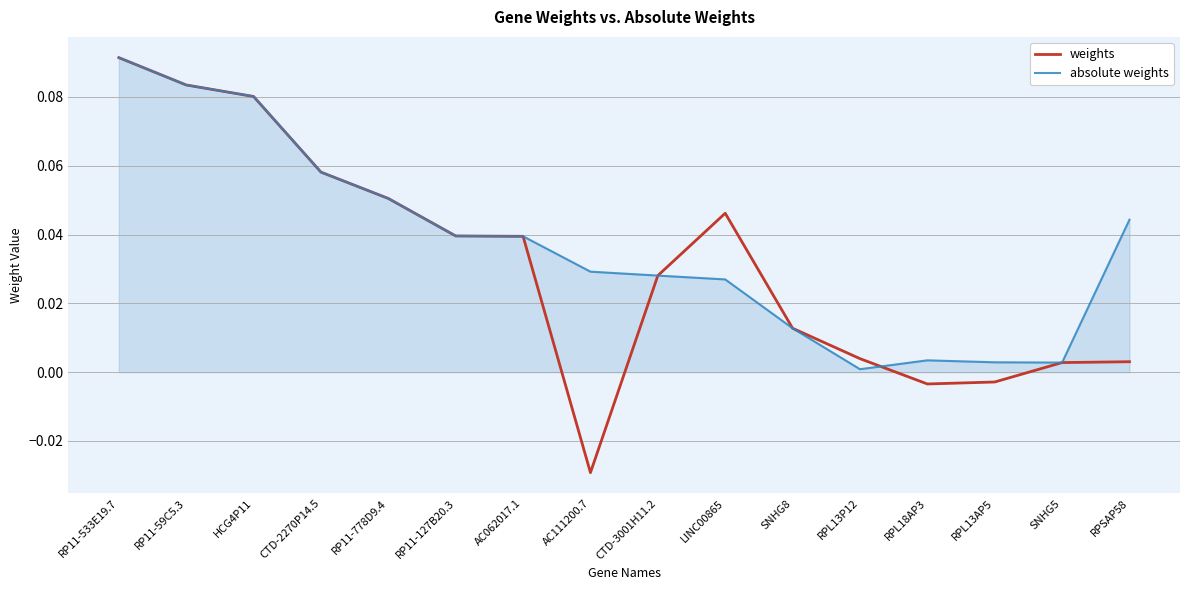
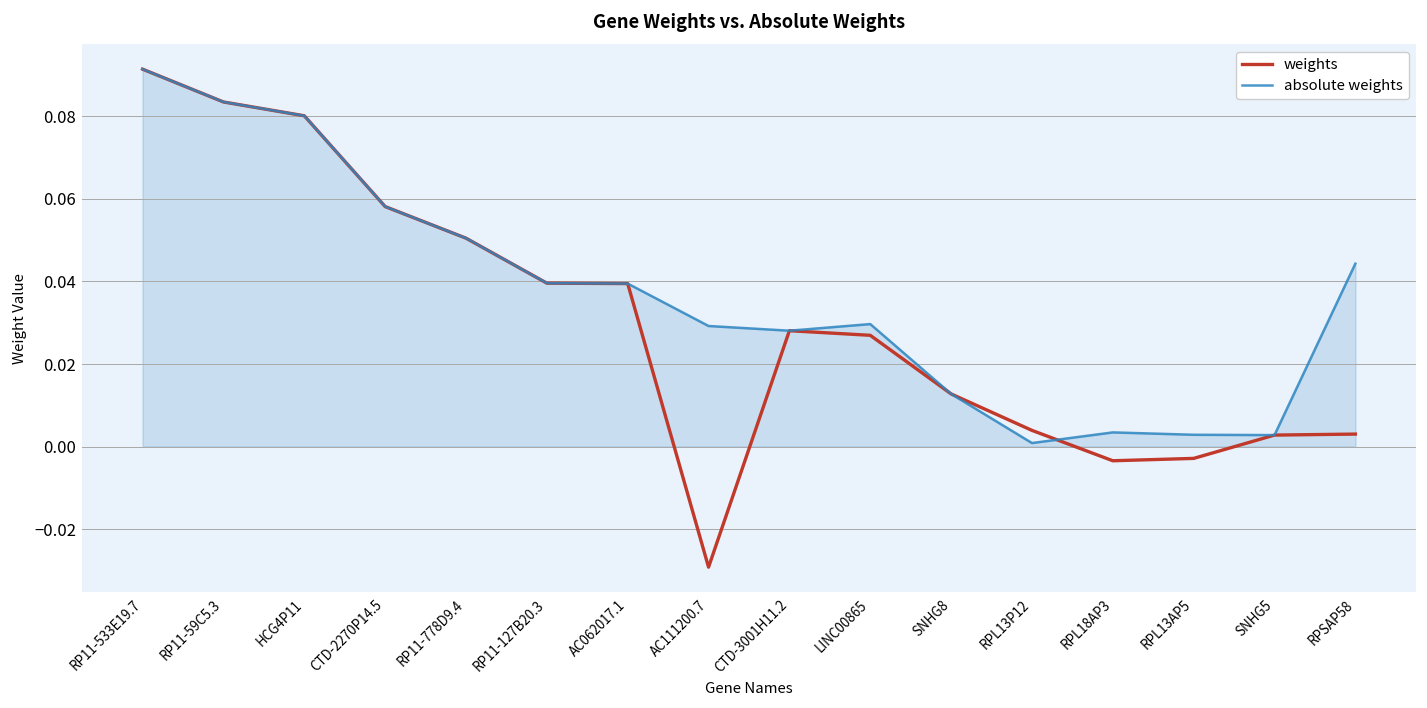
weights, LINC00865: 0.046 -> 0.027
absolute weights, LINC00865: 0.027 -> 0.030
